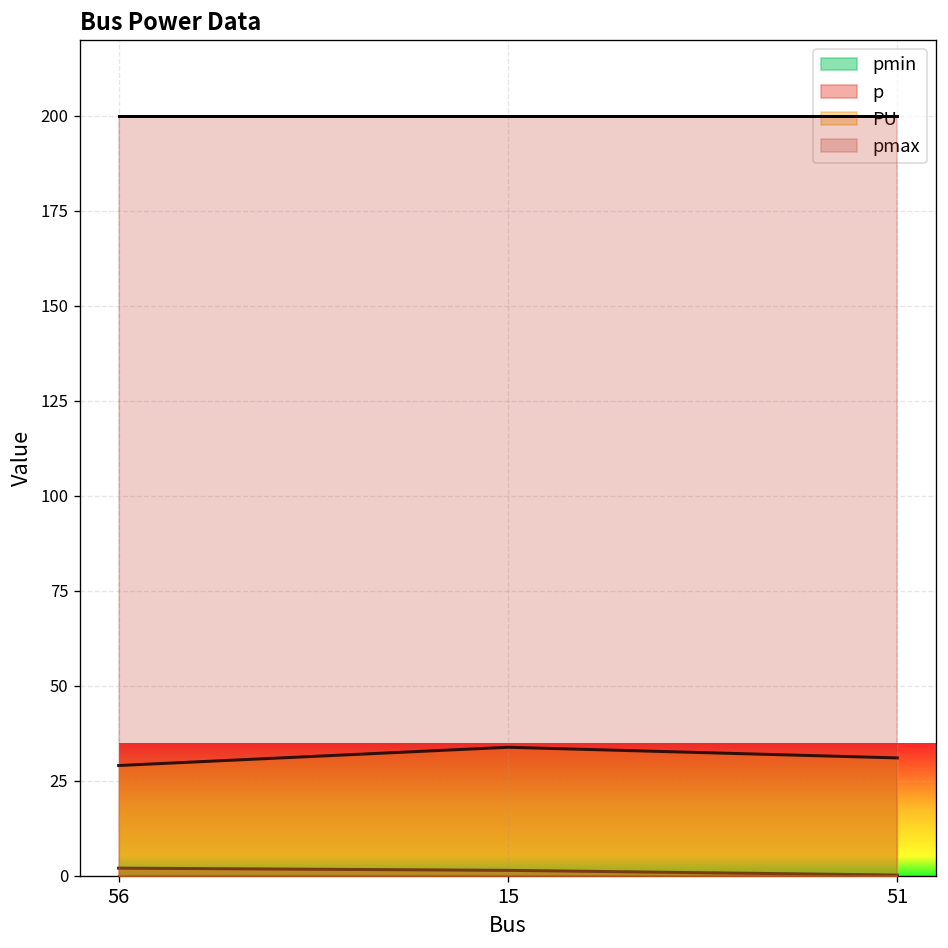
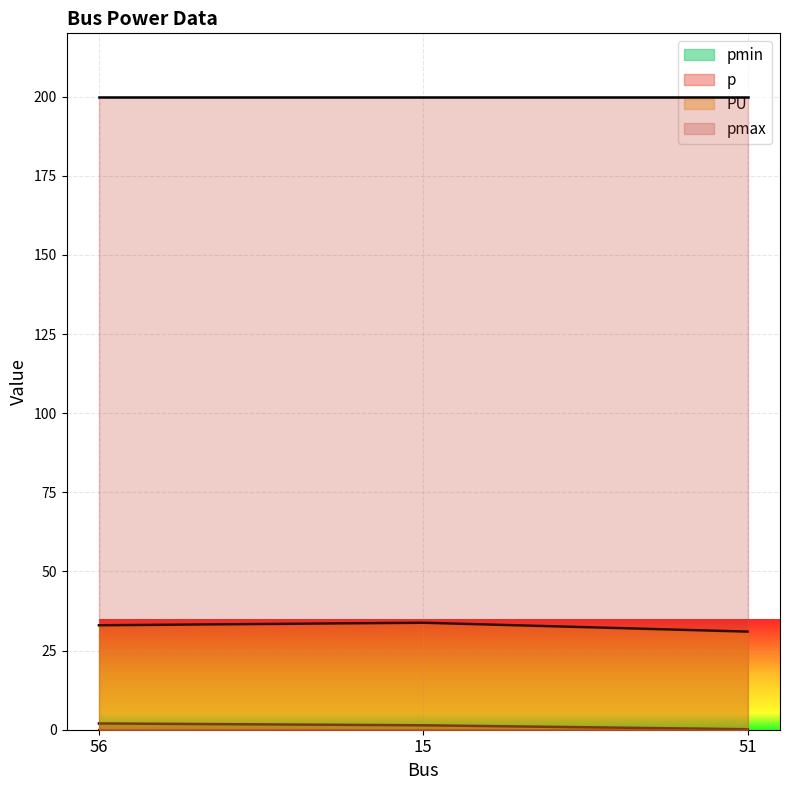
PU, 56: 29 -> 33
